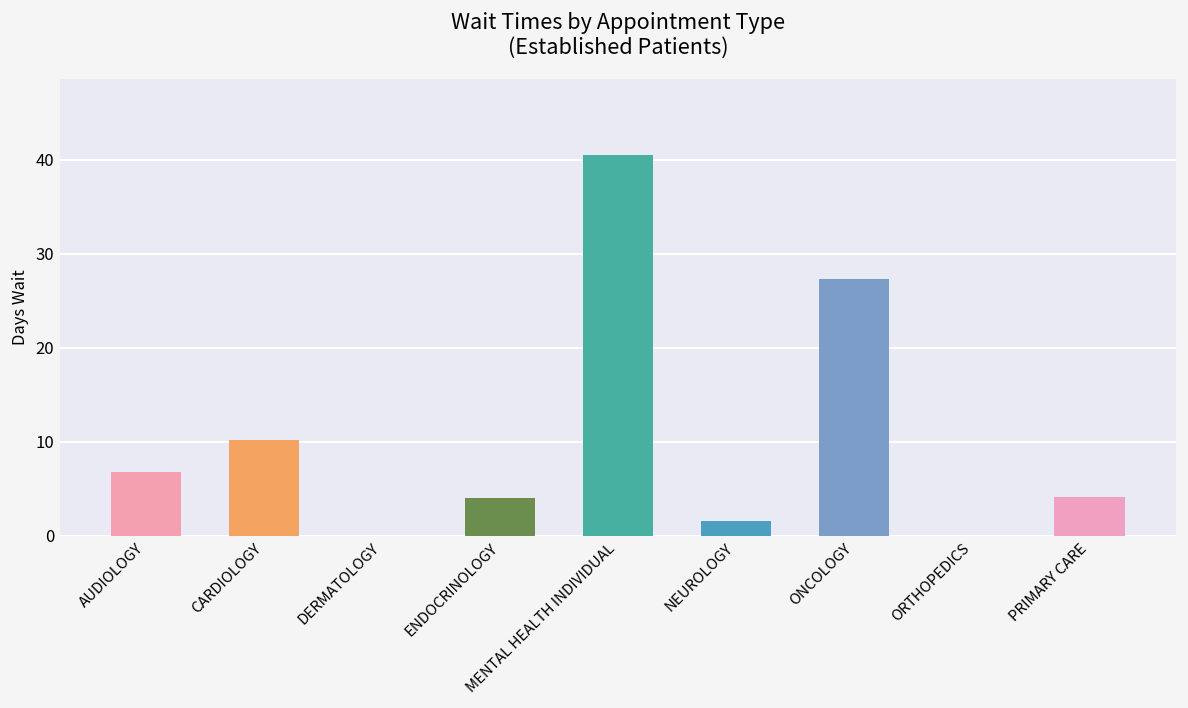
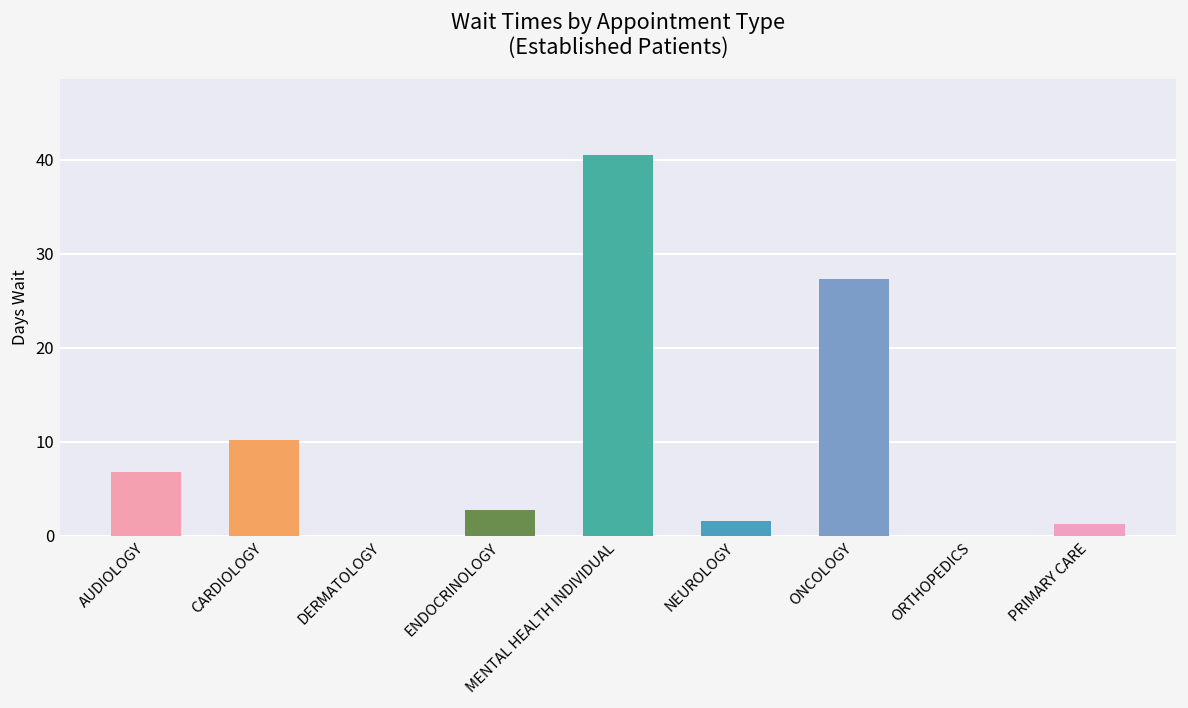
ENDOCRINOLOGY: 4 -> 3
PRIMARY CARE: 4 -> 1
